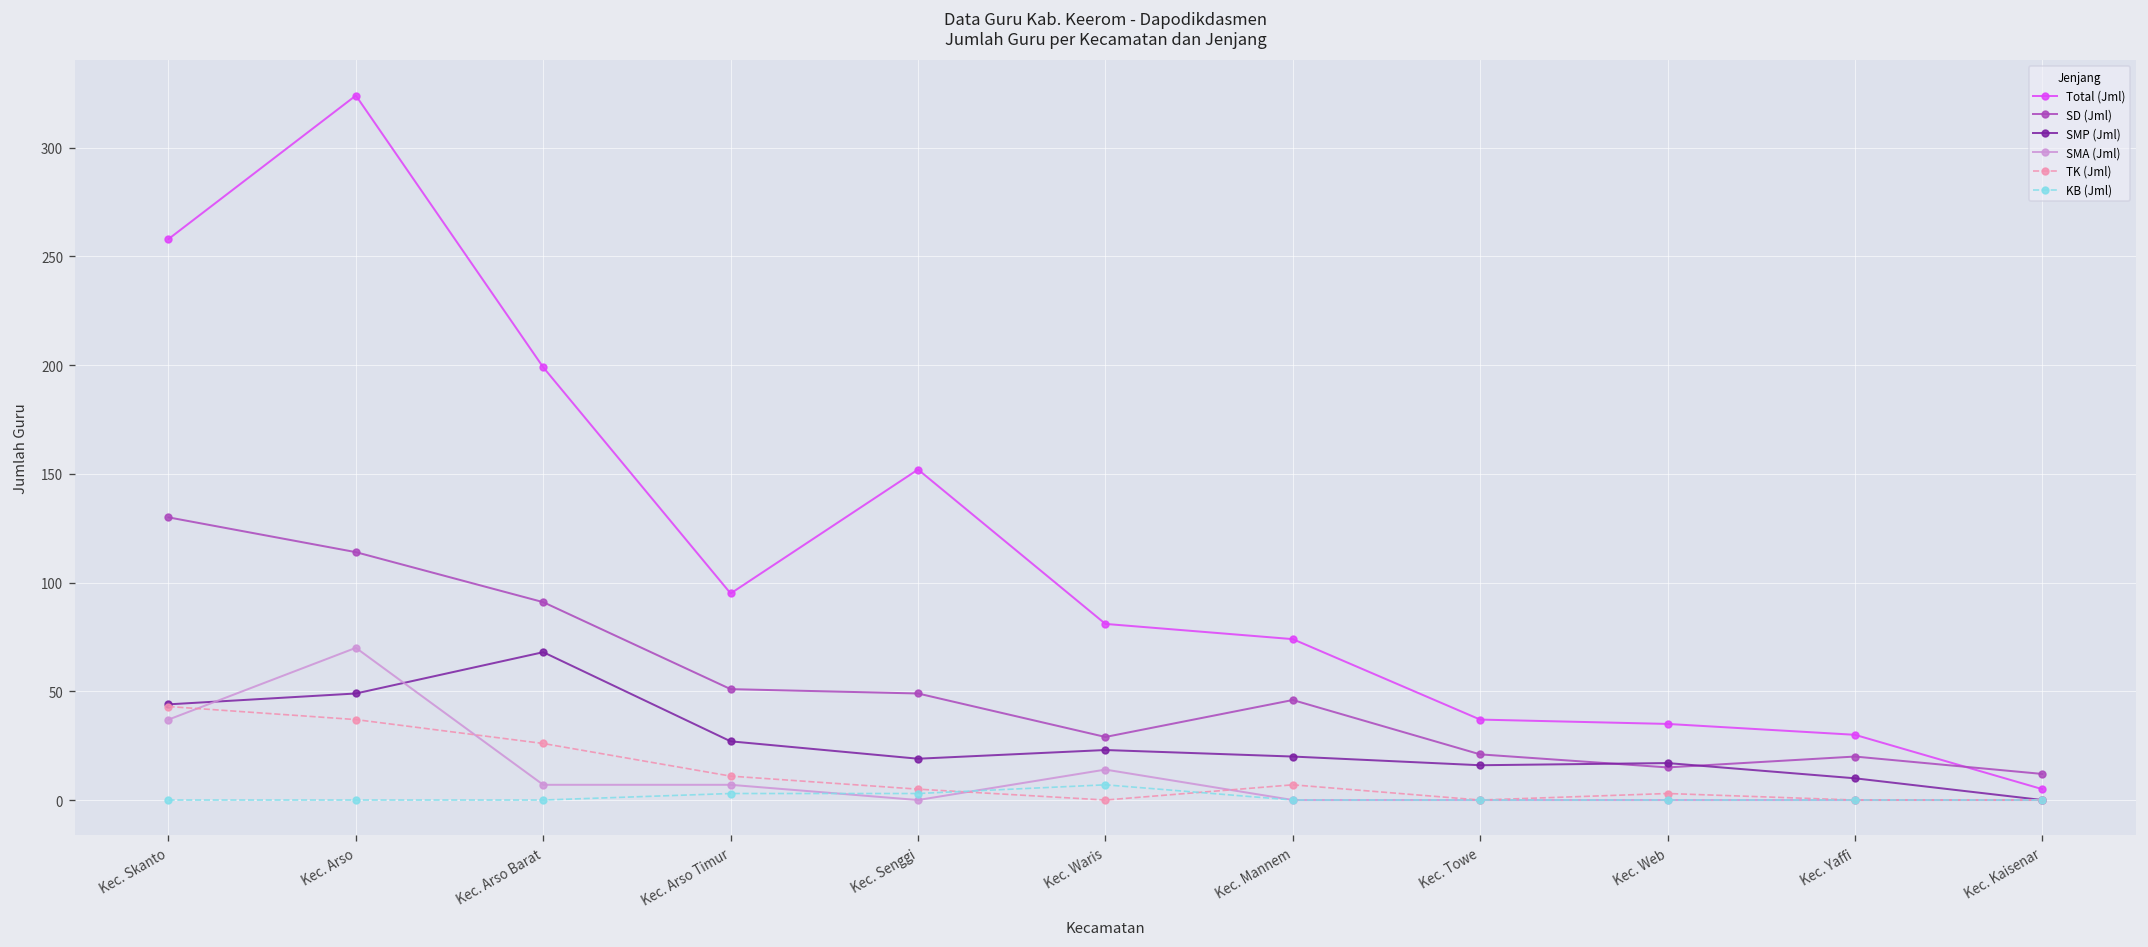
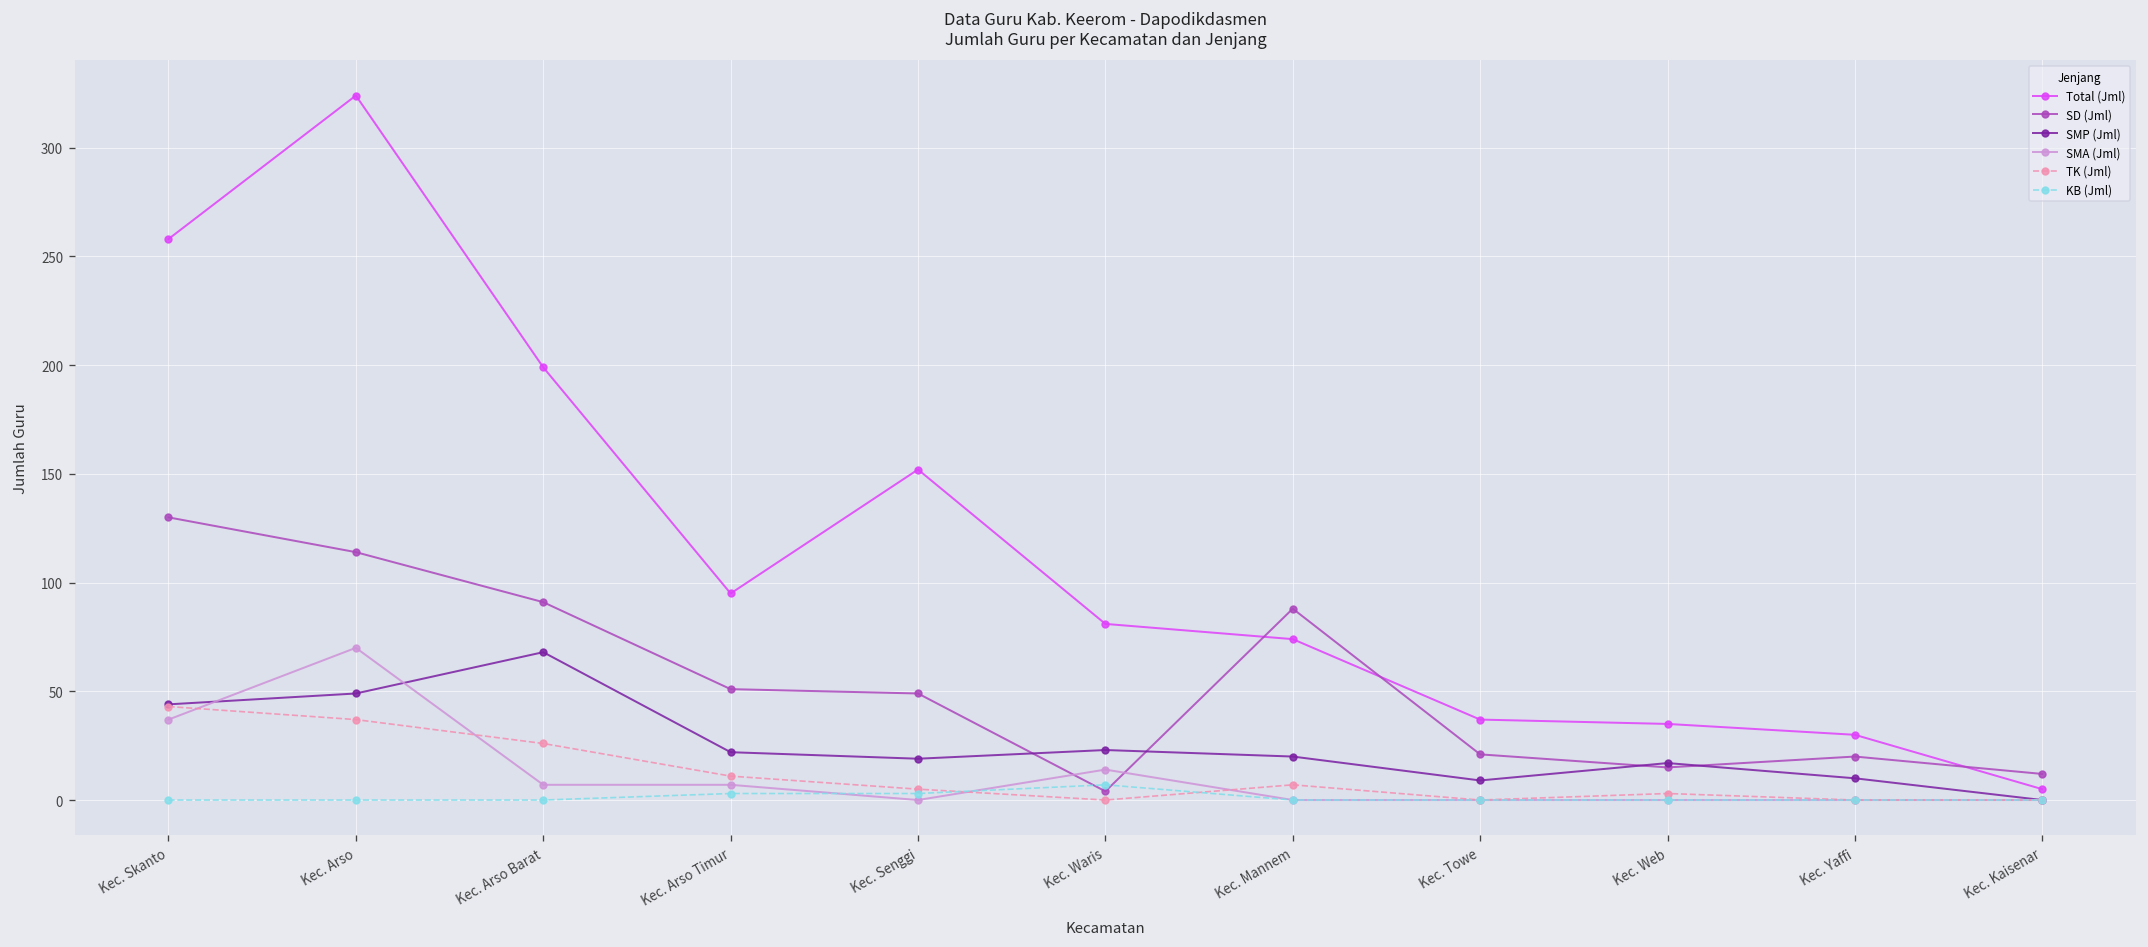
SMP (Jml), Kec. Arso Timur: 27 -> 22
SD (Jml), Kec. Waris: 29 -> 4
SD (Jml), Kec. Mannem: 46 -> 88
SMP (Jml), Kec. Towe: 16 -> 9
